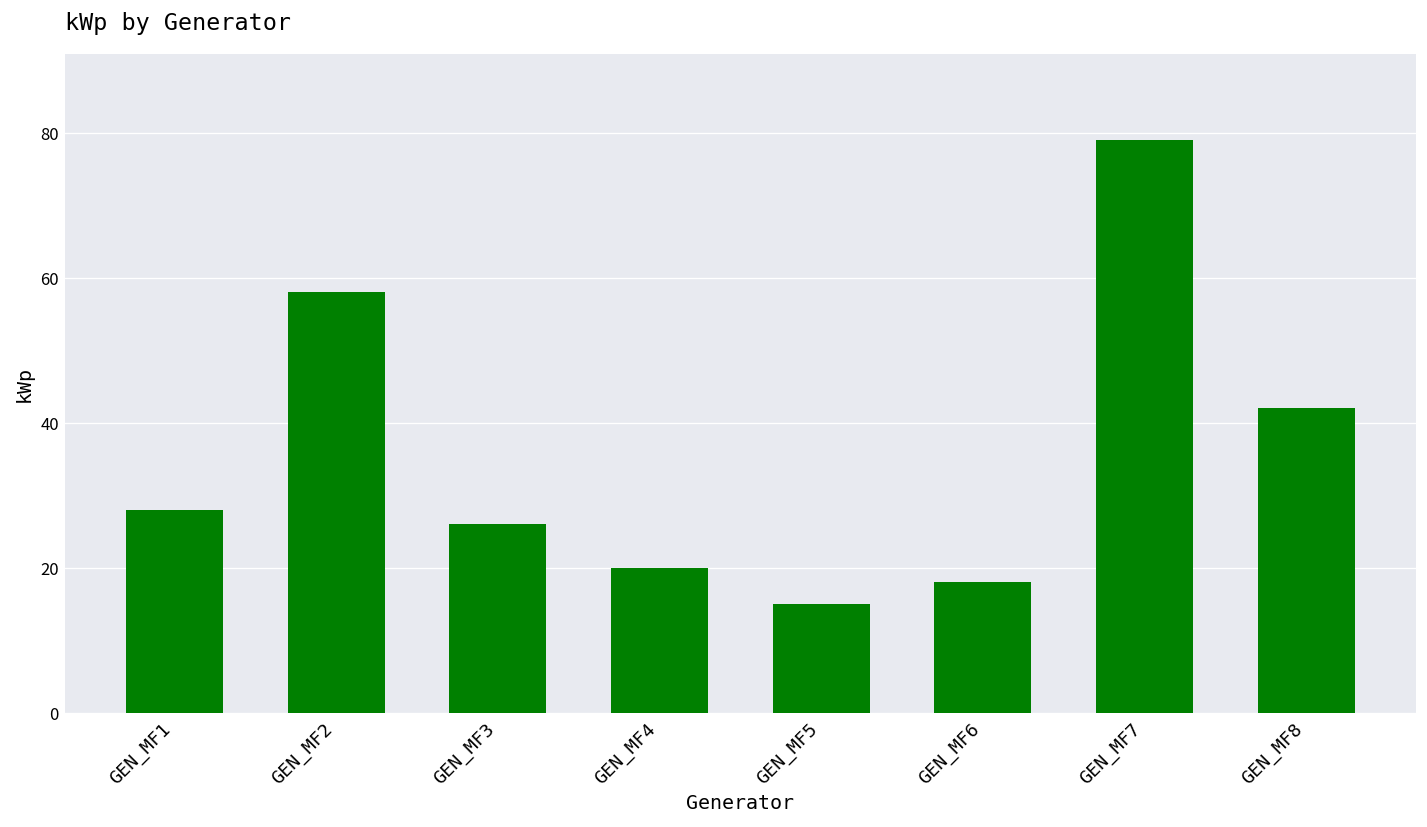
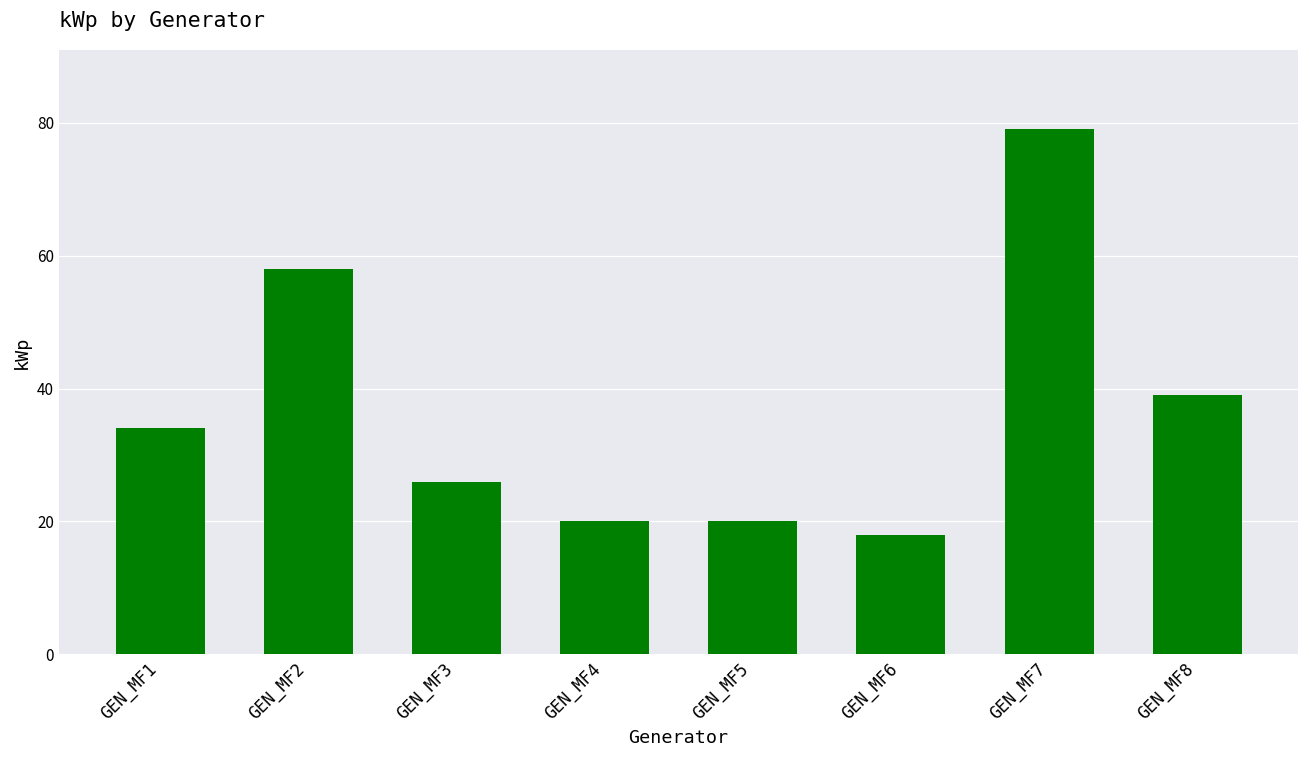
GEN_MF1: 28 -> 34
GEN_MF5: 15 -> 20
GEN_MF8: 42 -> 39
